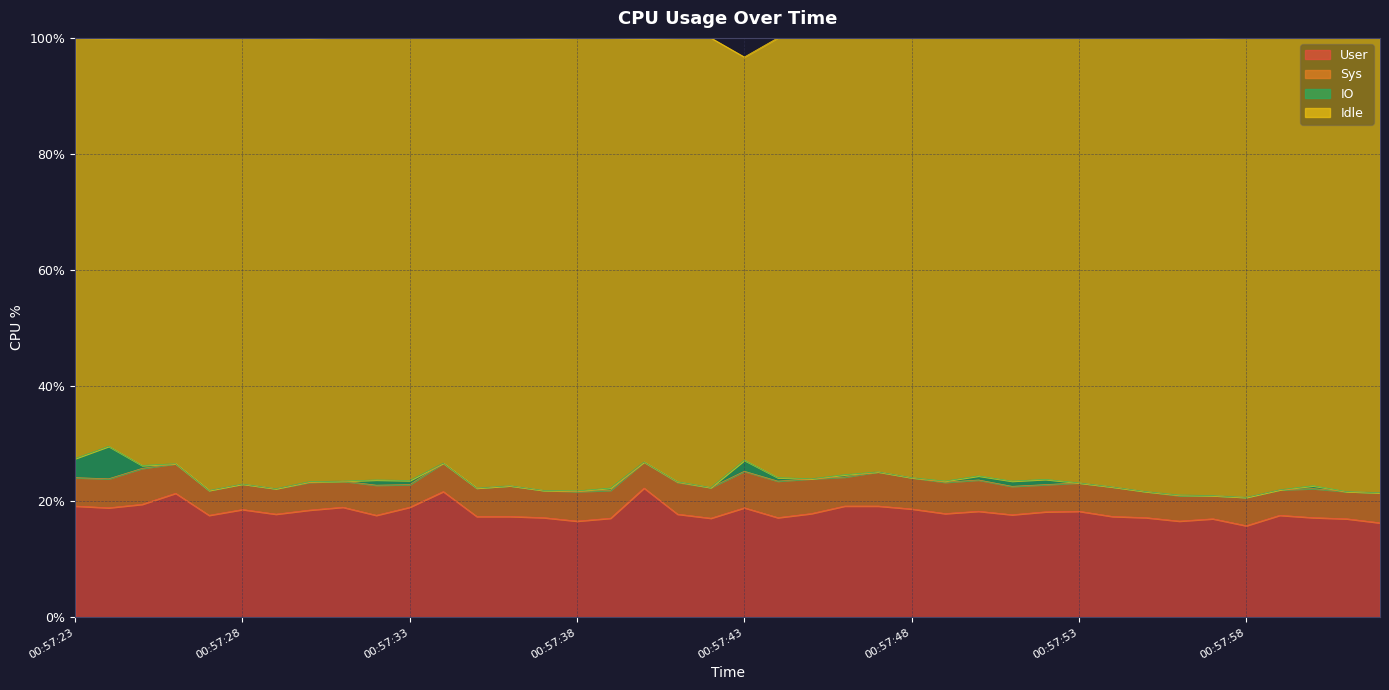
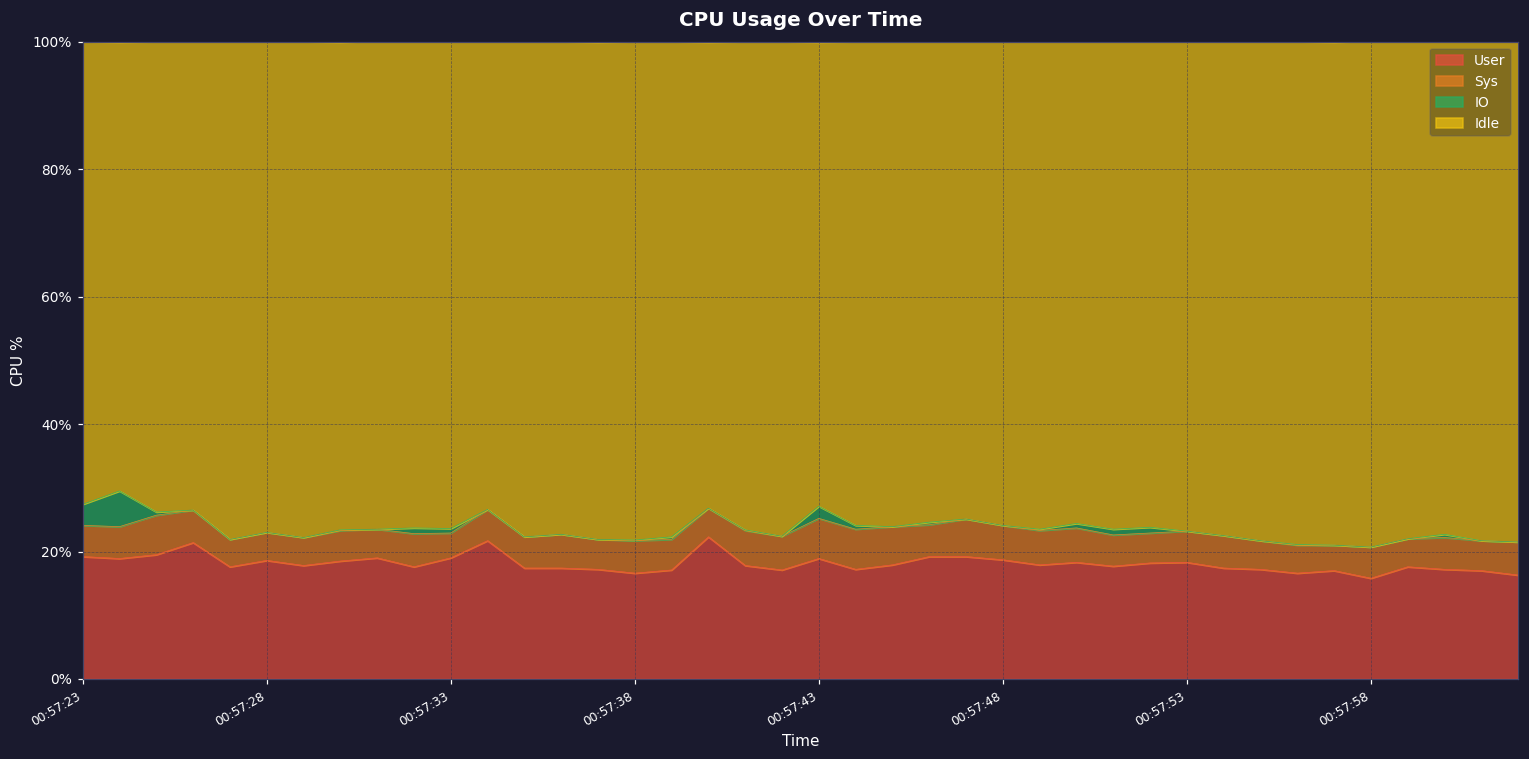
Idle, 00:57:43: 70% -> 73%
